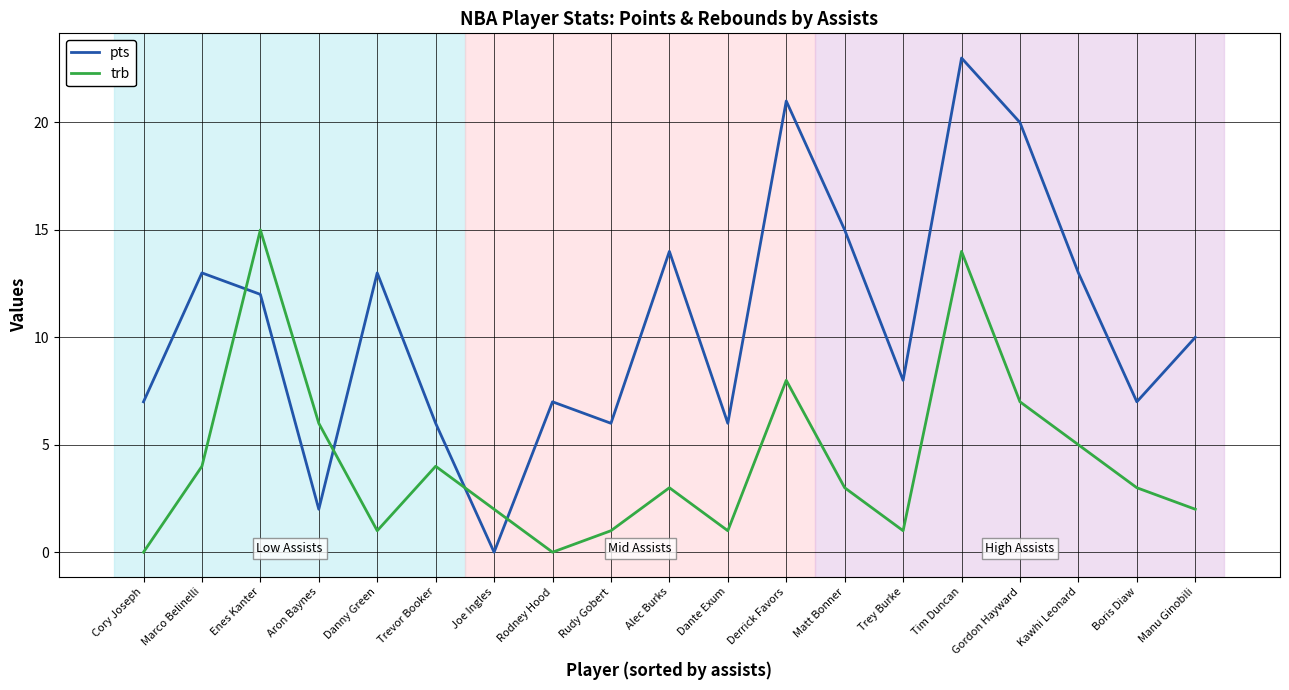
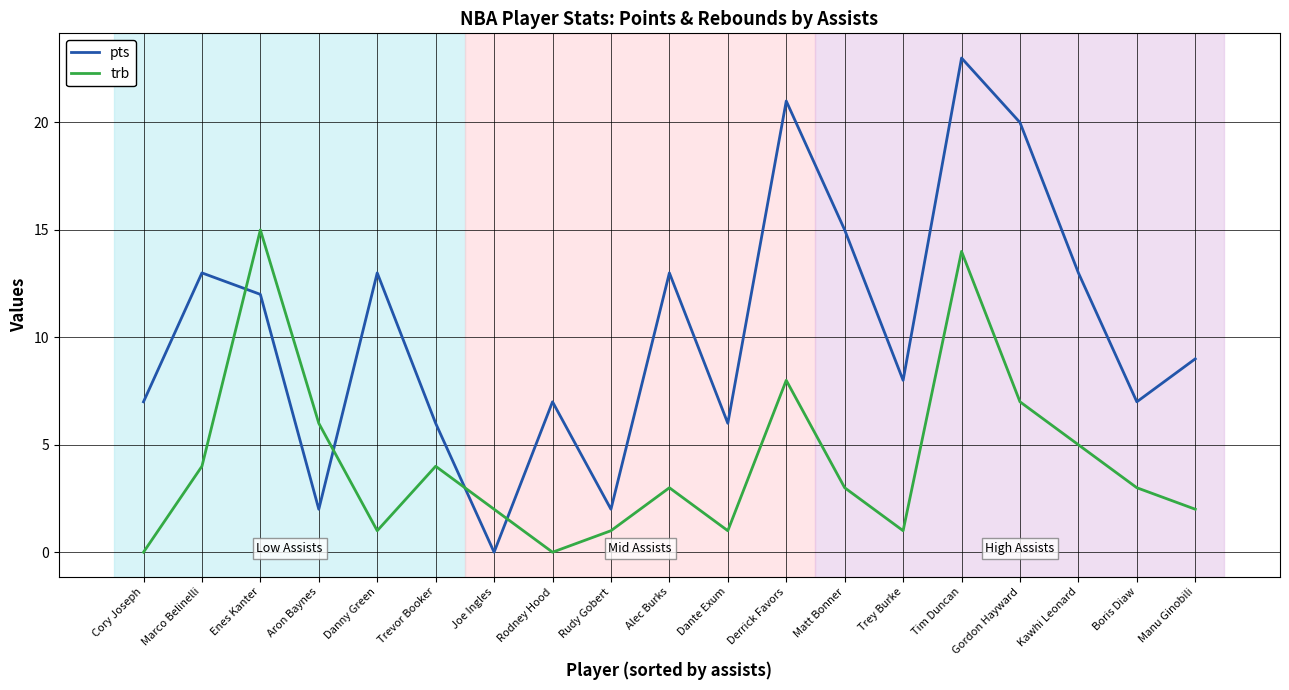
pts, Rudy Gobert: 6 -> 2
pts, Alec Burks: 14 -> 13
pts, Manu Ginobili: 10 -> 9
